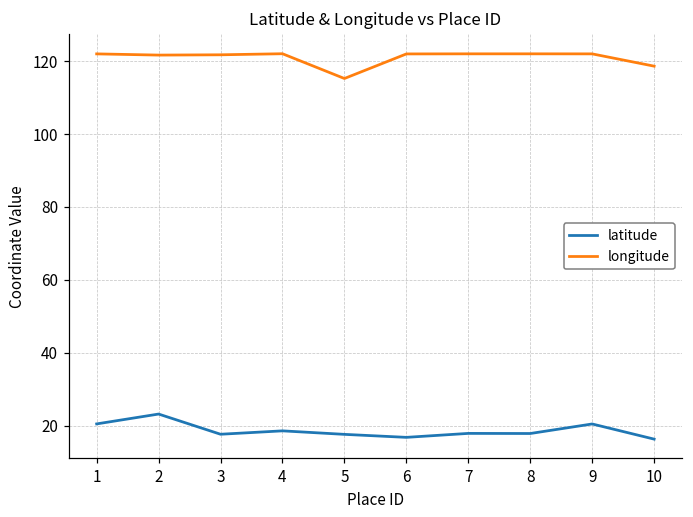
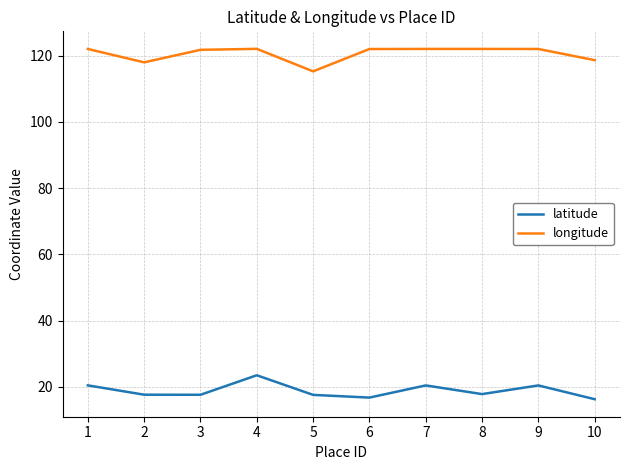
latitude, 2: 23 -> 18
longitude, 2: 122 -> 118
latitude, 4: 19 -> 24
latitude, 7: 18 -> 20
